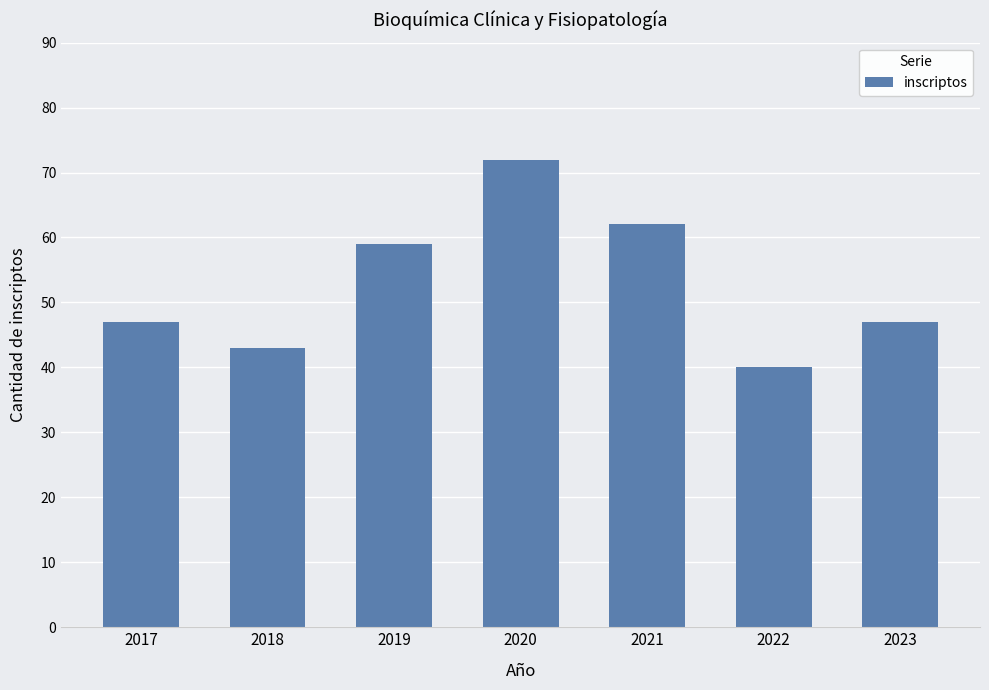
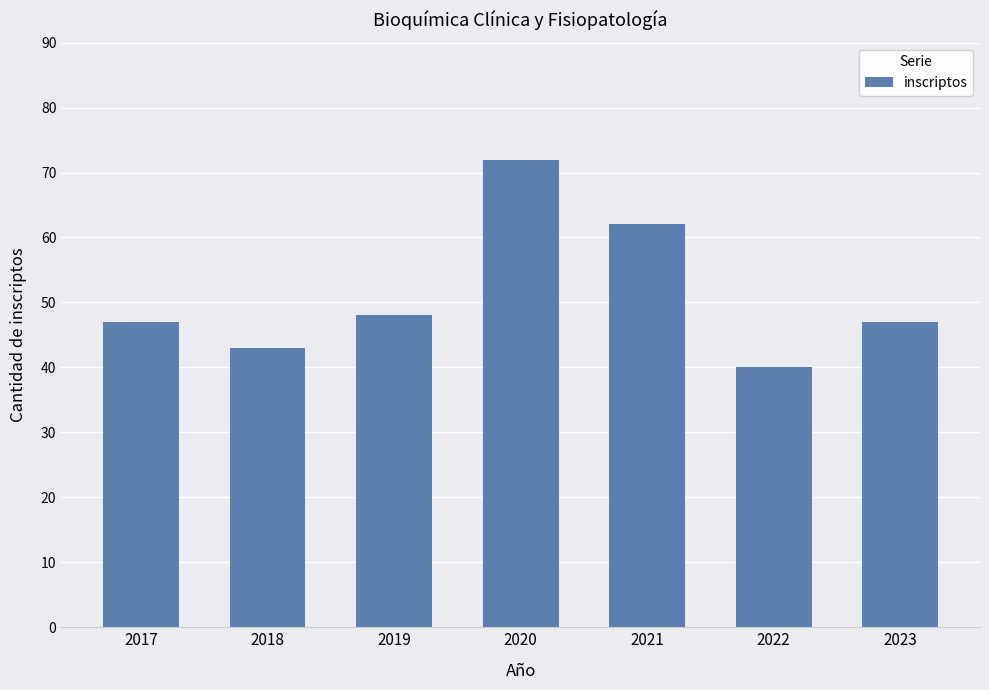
2019: 59 -> 48
